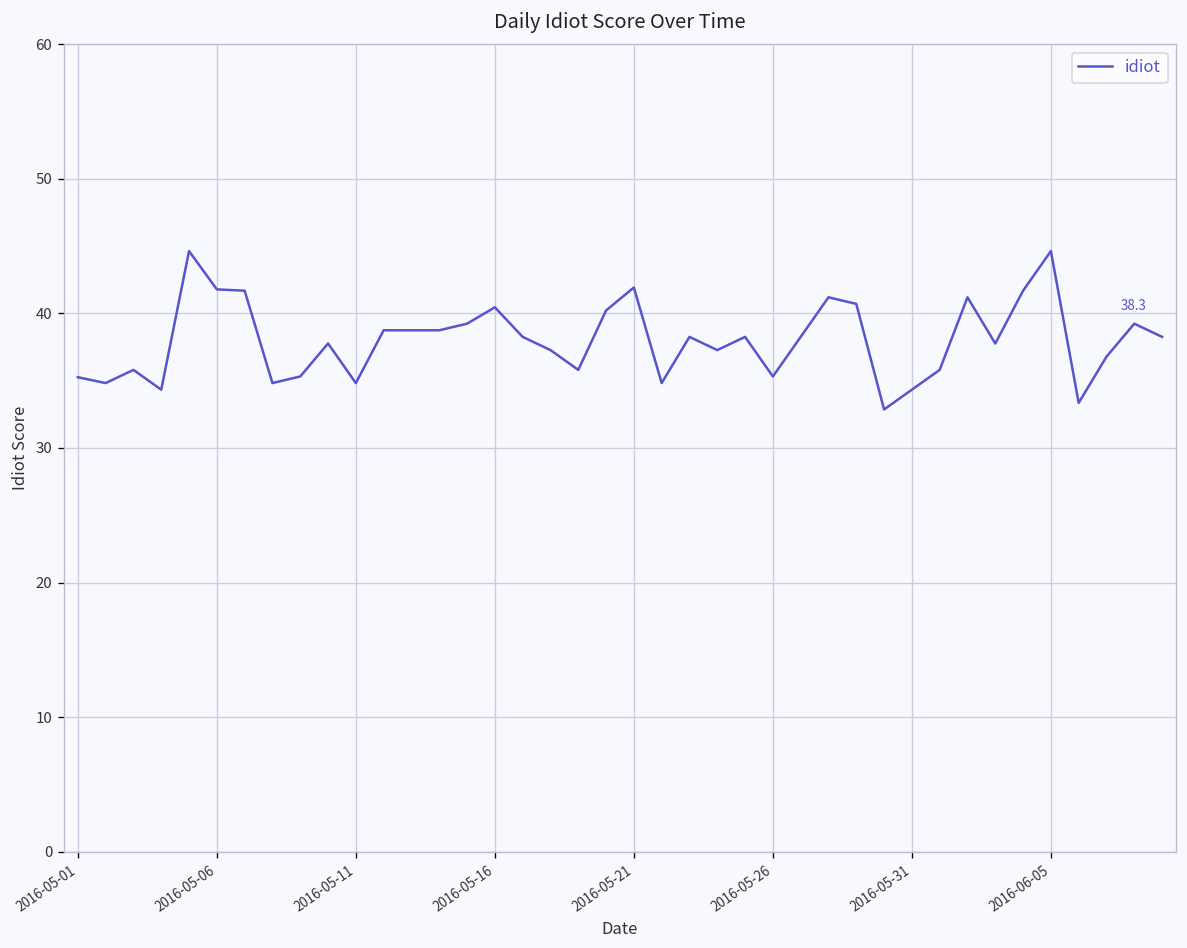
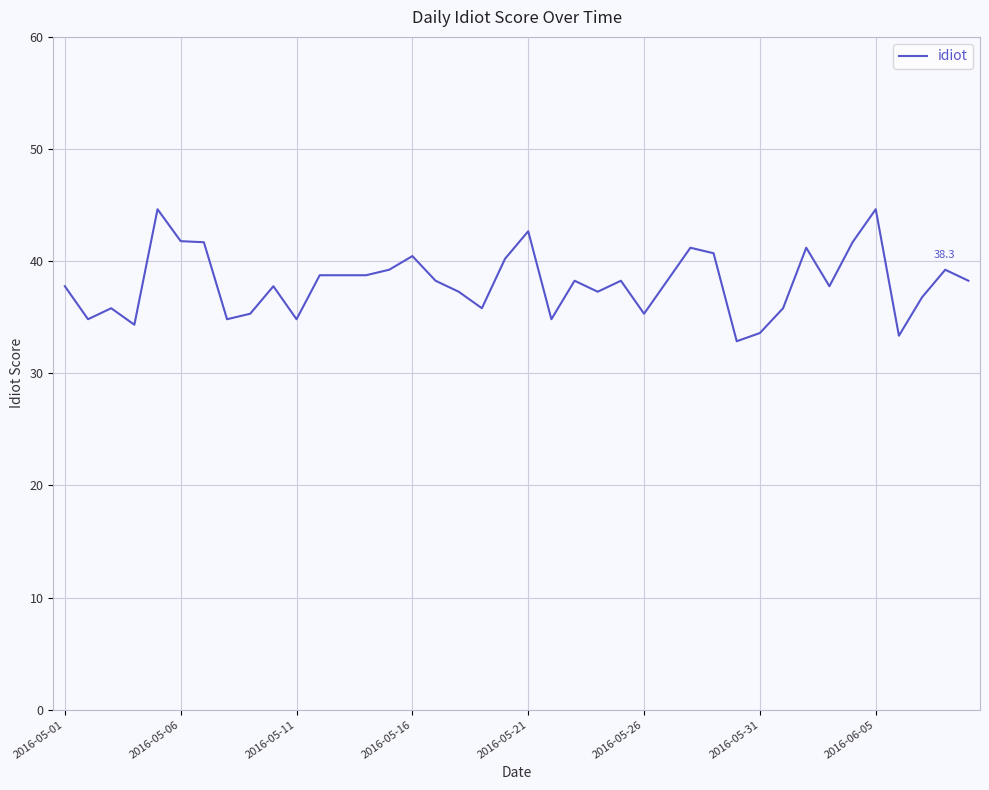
2016-05-01: 35.3 -> 37.8
2016-05-21: 41.9 -> 42.7
2016-05-31: 34.3 -> 33.6
